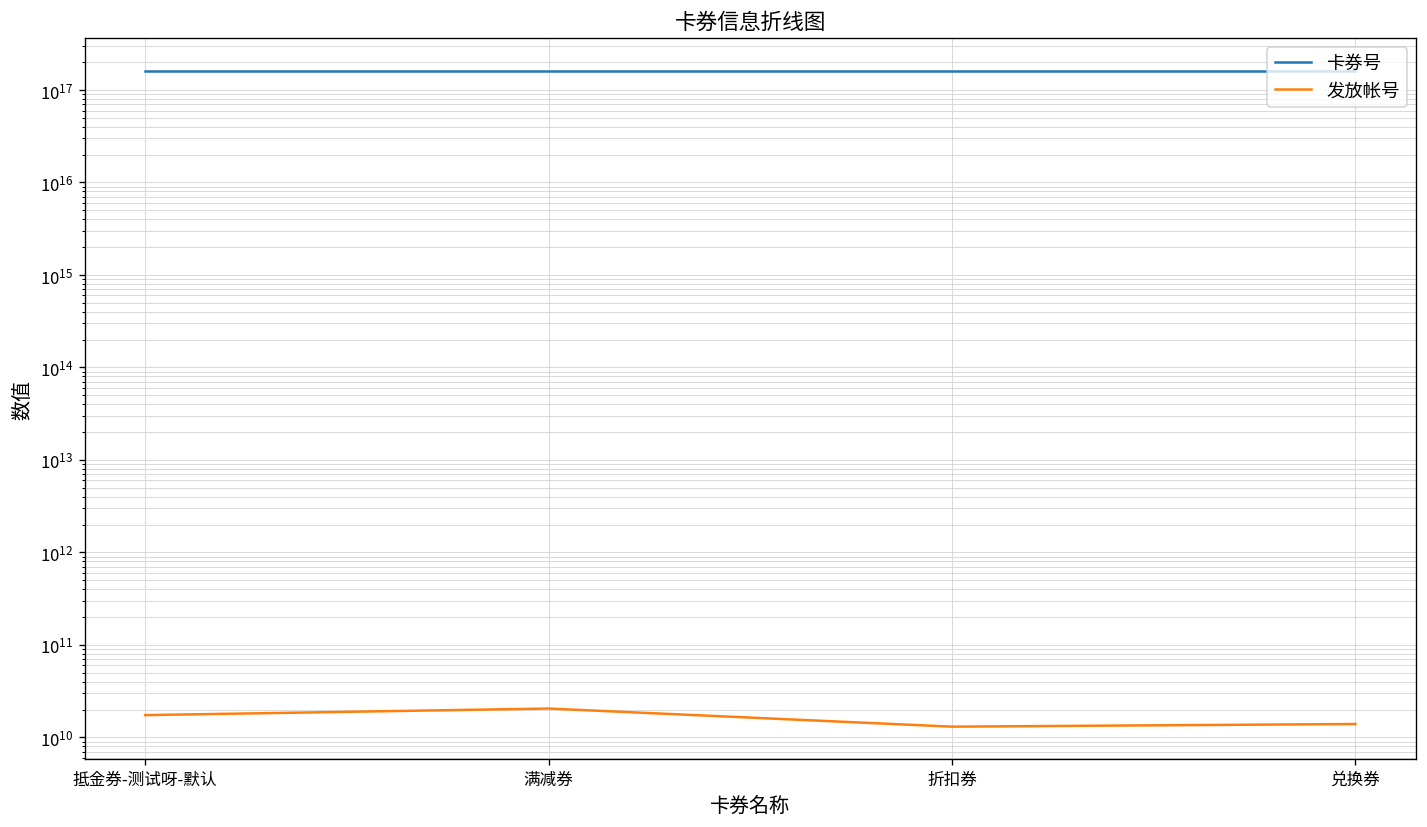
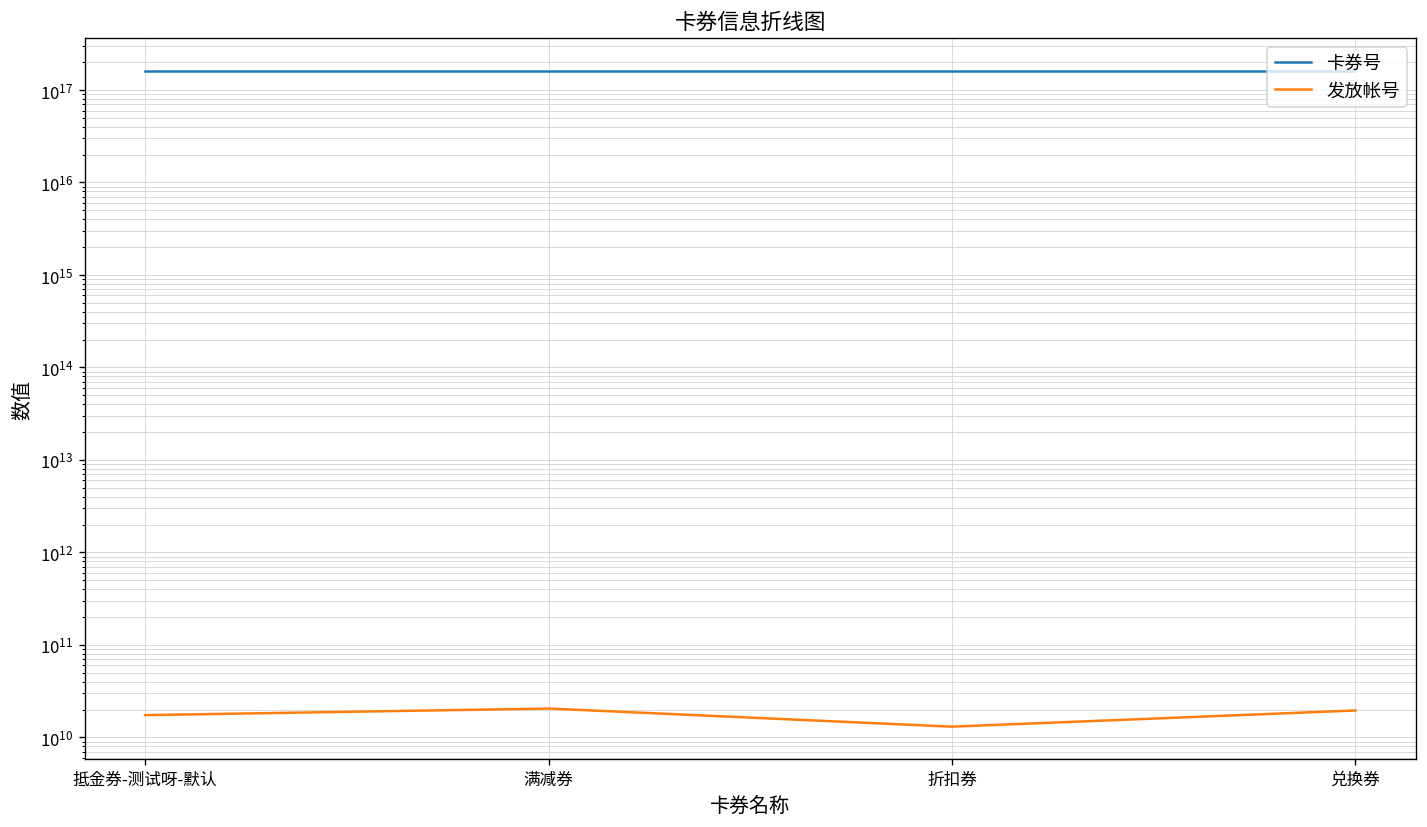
发放帐号, 兑换券: 14000000000 -> 20000000000
